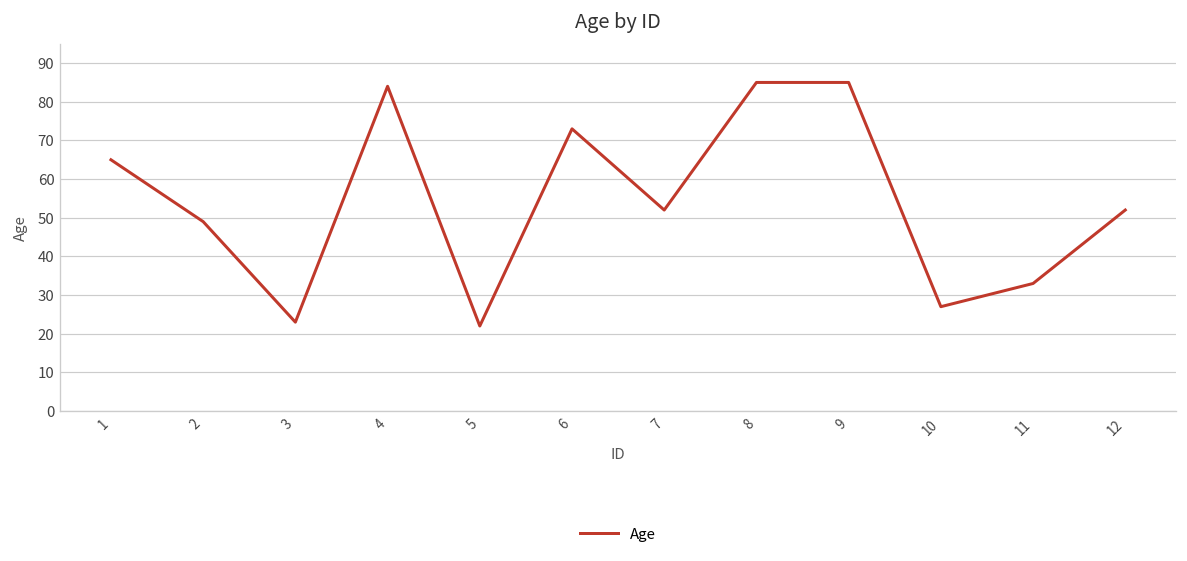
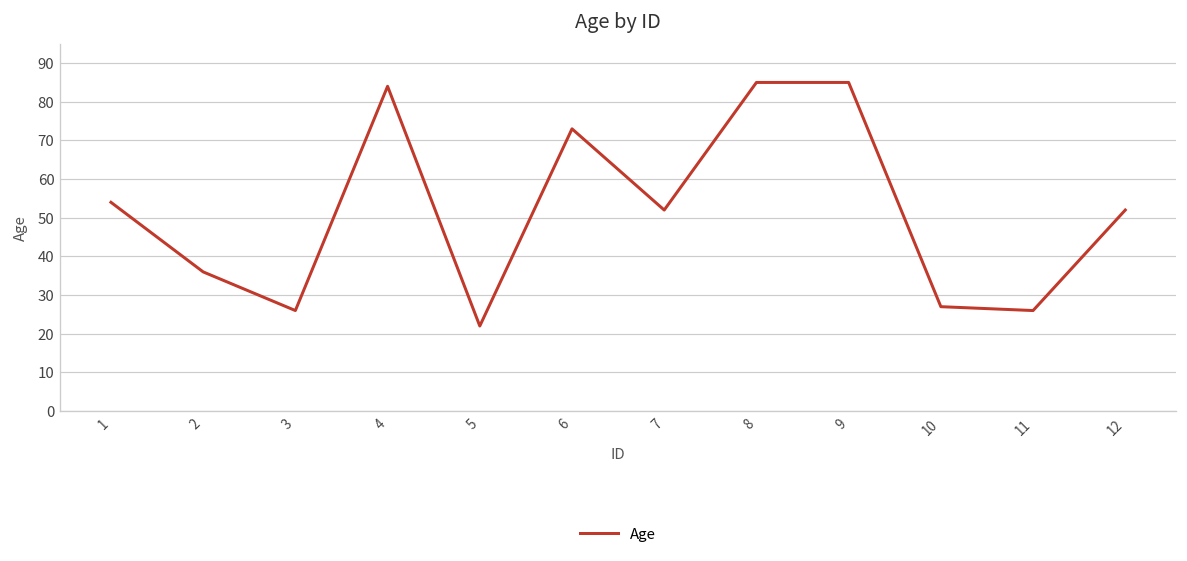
1: 65 -> 54
2: 49 -> 36
3: 23 -> 26
11: 33 -> 26
